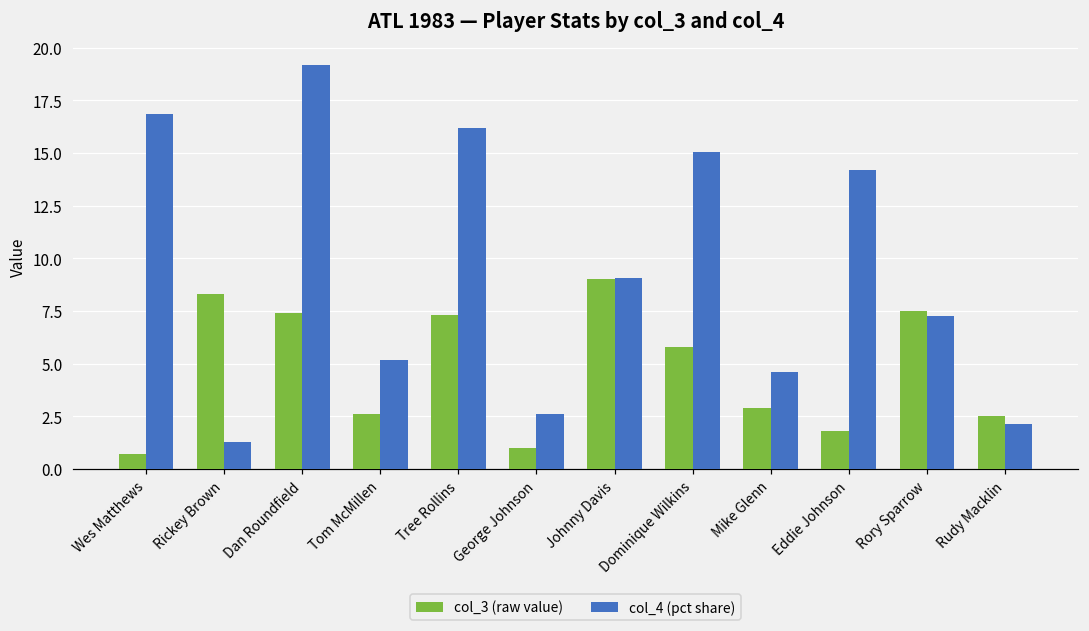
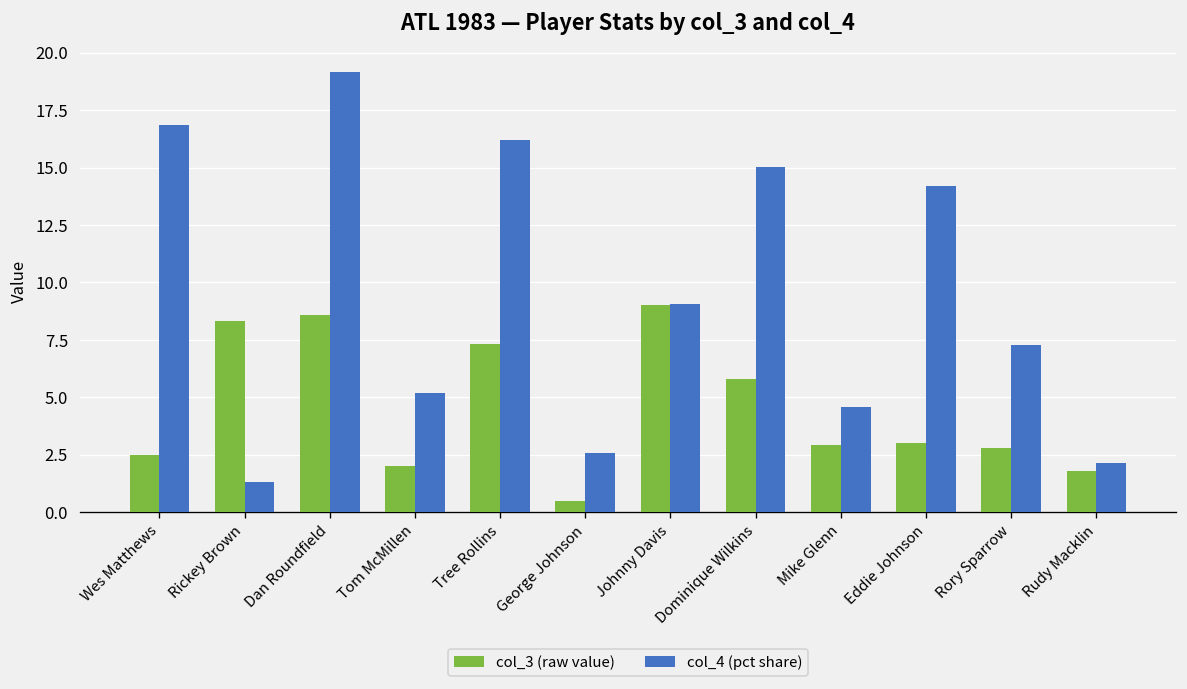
col_3 (raw value), Wes Matthews: 0.7 -> 2.5
col_3 (raw value), Dan Roundfield: 7.4 -> 8.6
col_3 (raw value), Tom McMillen: 2.6 -> 2.0
col_3 (raw value), George Johnson: 1.0 -> 0.5
col_3 (raw value), Eddie Johnson: 1.8 -> 3.0
col_3 (raw value), Rory Sparrow: 7.5 -> 2.8
col_3 (raw value), Rudy Macklin: 2.5 -> 1.8
